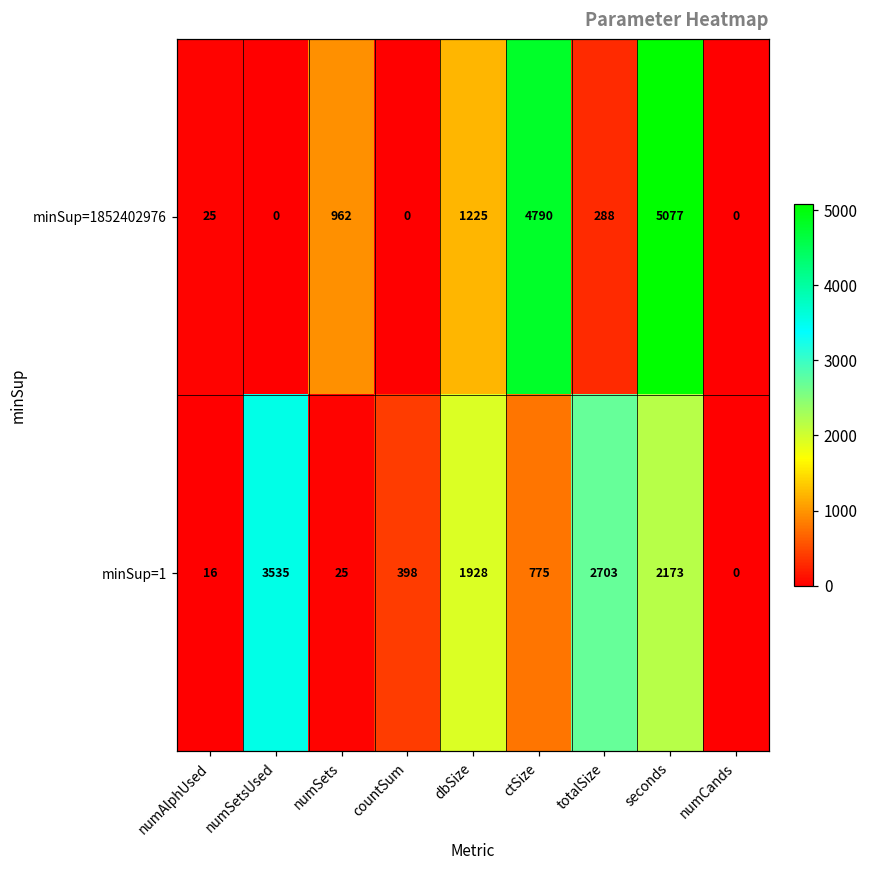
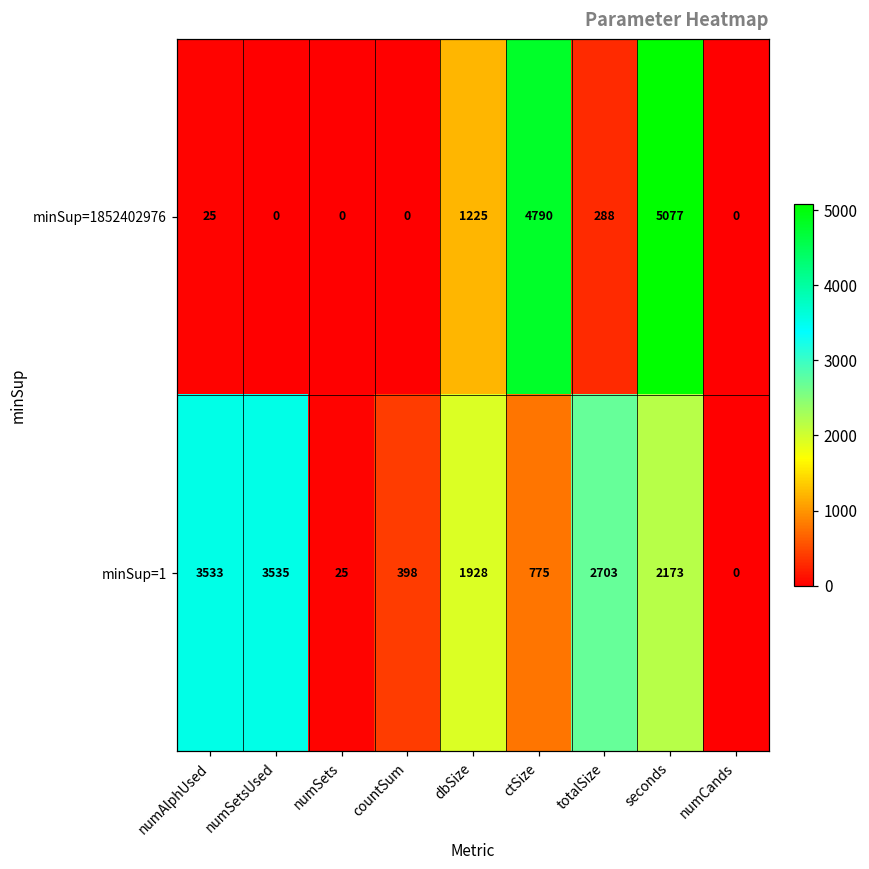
minSup=1852402976, numSets: 962 -> 0
minSup=1, numAlphUsed: 16 -> 3533
